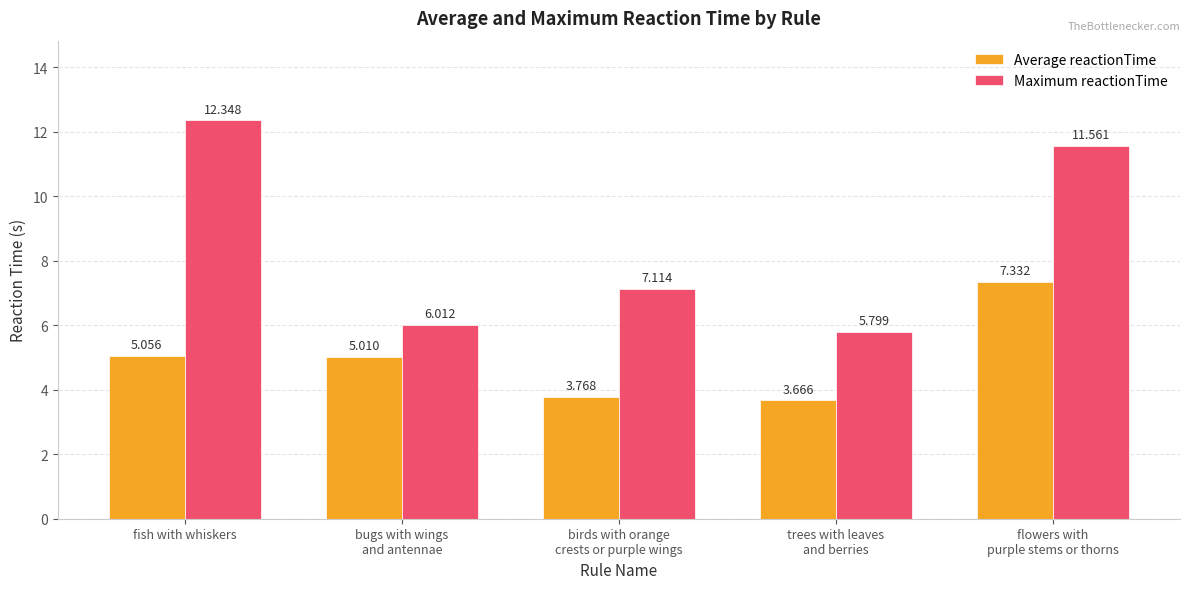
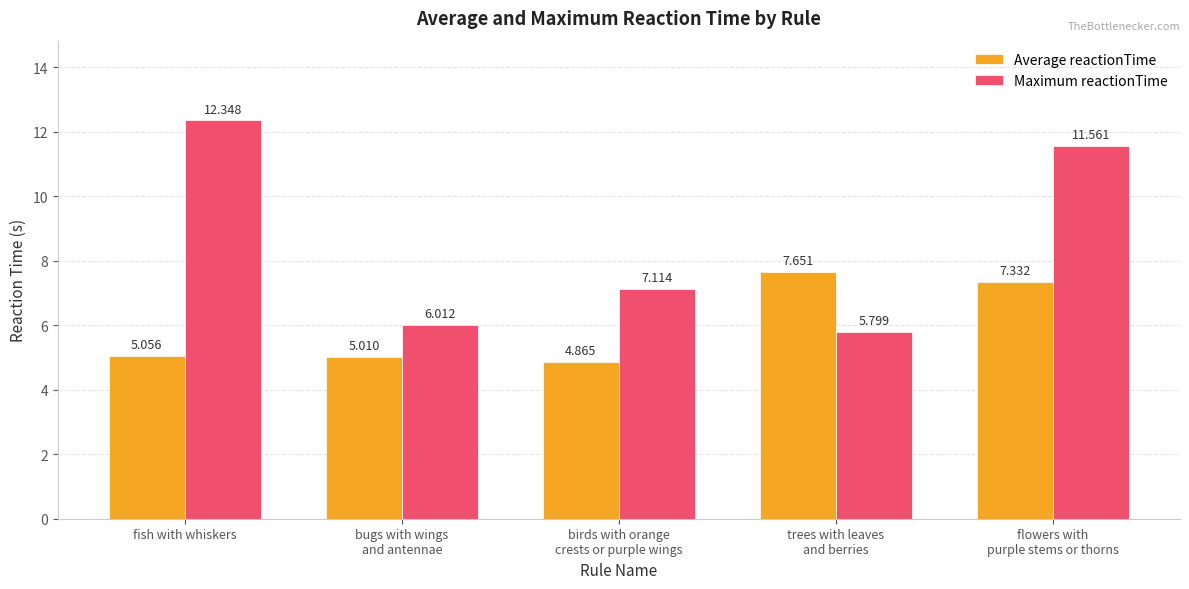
Average reactionTime, birds with orange crests or purple wings: 3.768 -> 4.865
Average reactionTime, trees with leaves and berries: 3.666 -> 7.651
